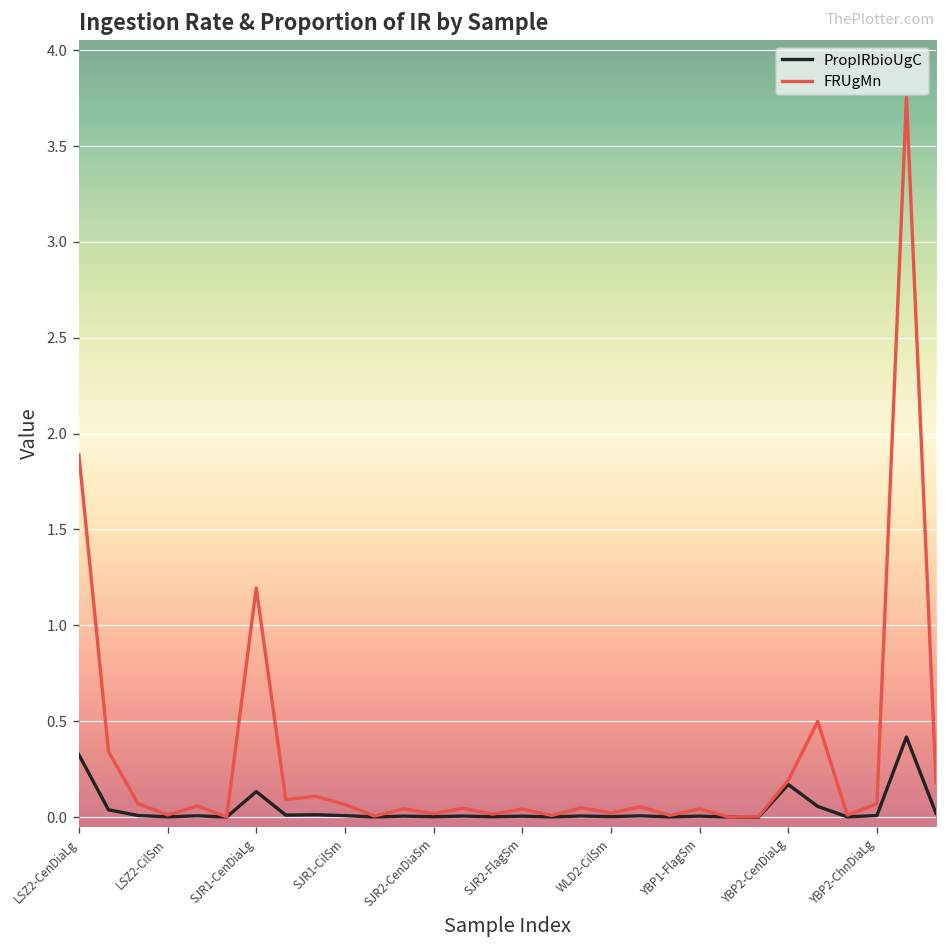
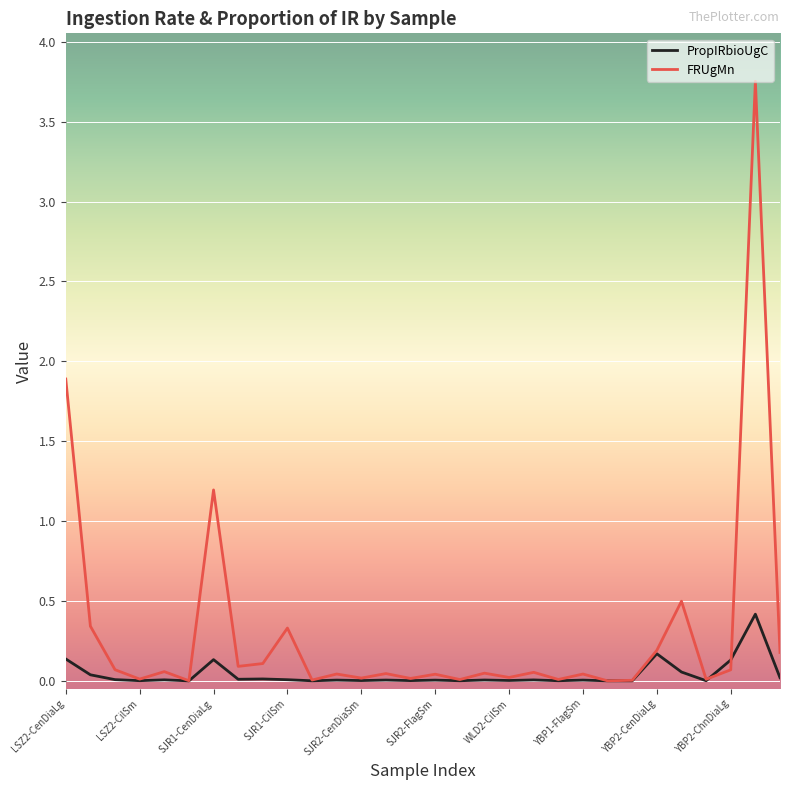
PropIRbioUgC, LSZ2-CenDiaLg: 0.32 -> 0.14
FRUgMn, SJR1-CilSm: 0.07 -> 0.33
PropIRbioUgC, YBP2-ChnDiaLg: 0.01 -> 0.13
